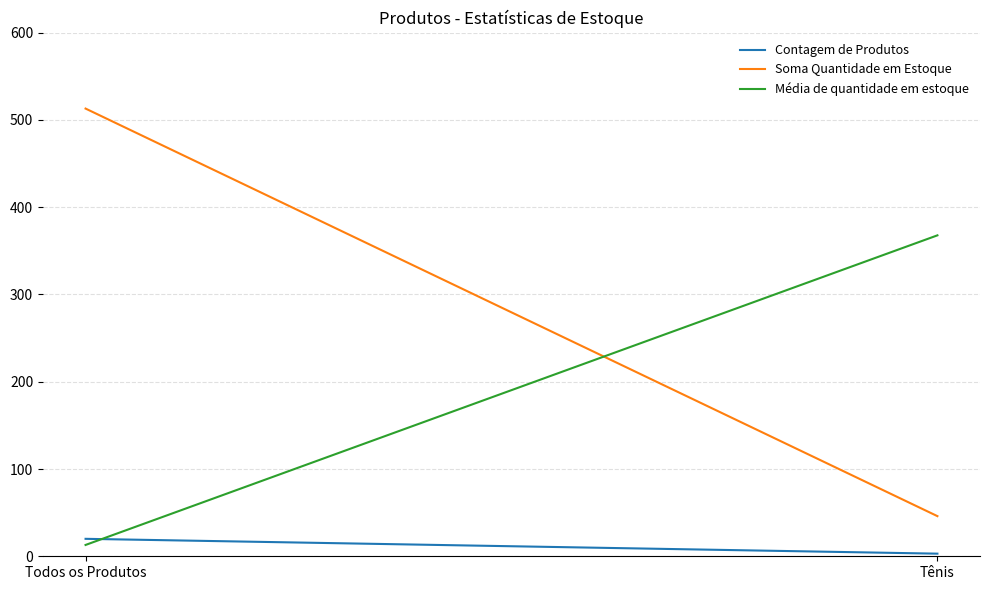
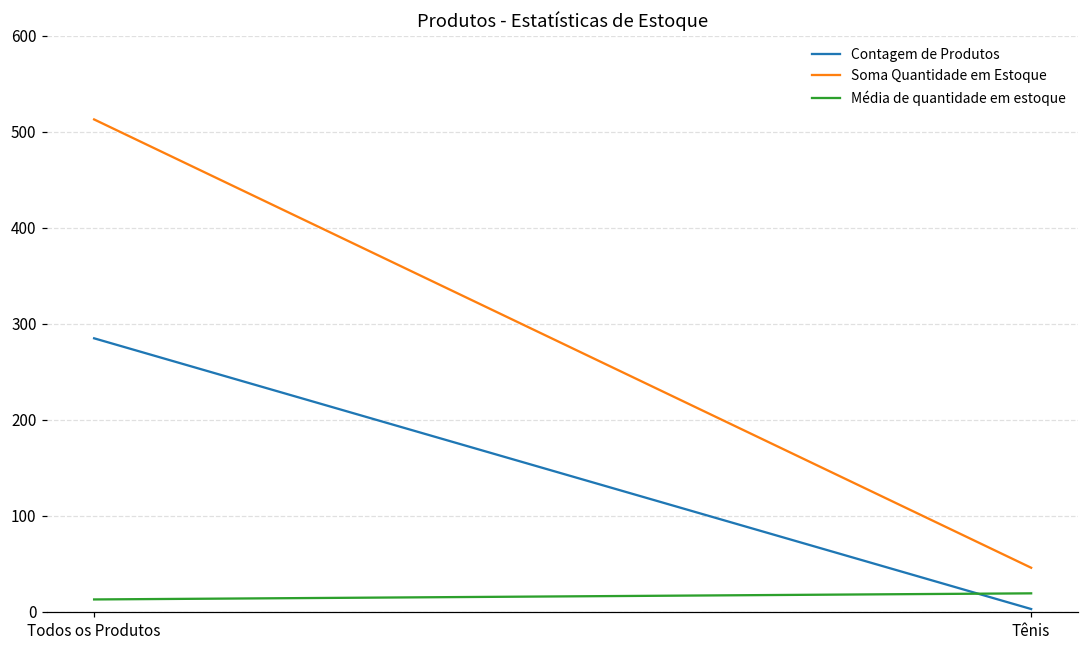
Contagem de Produtos, Todos os Produtos: 20 -> 290
Média de quantidade em estoque, Tênis: 370 -> 20
